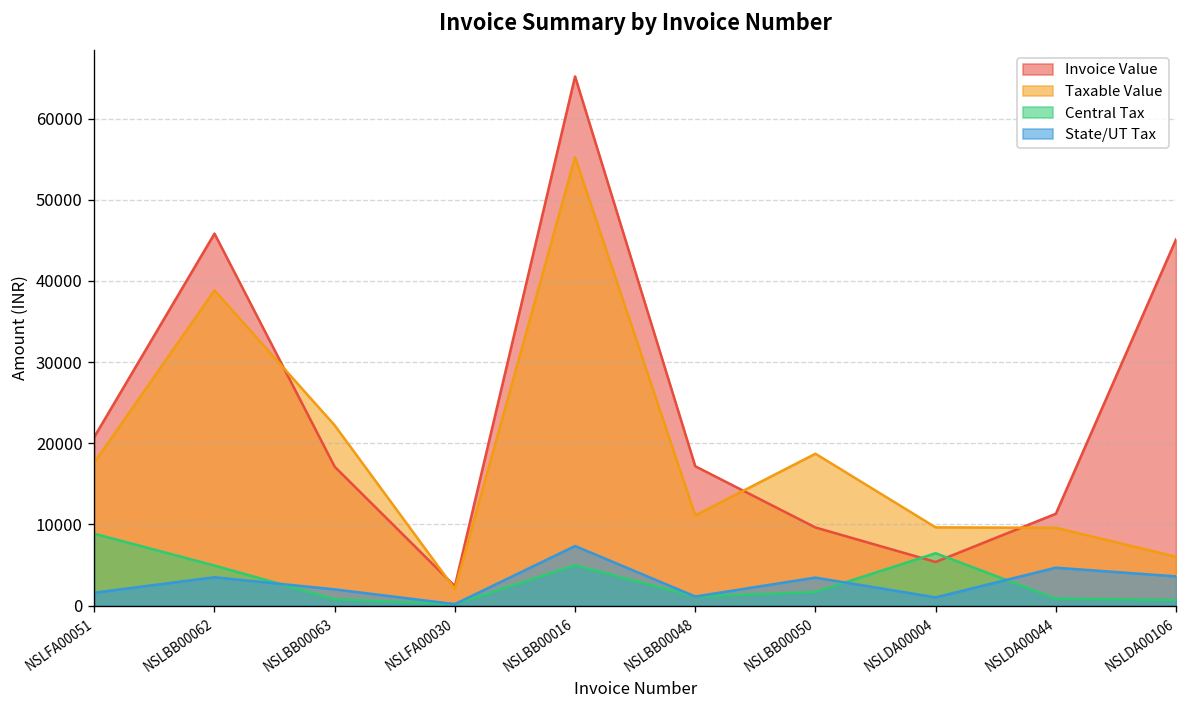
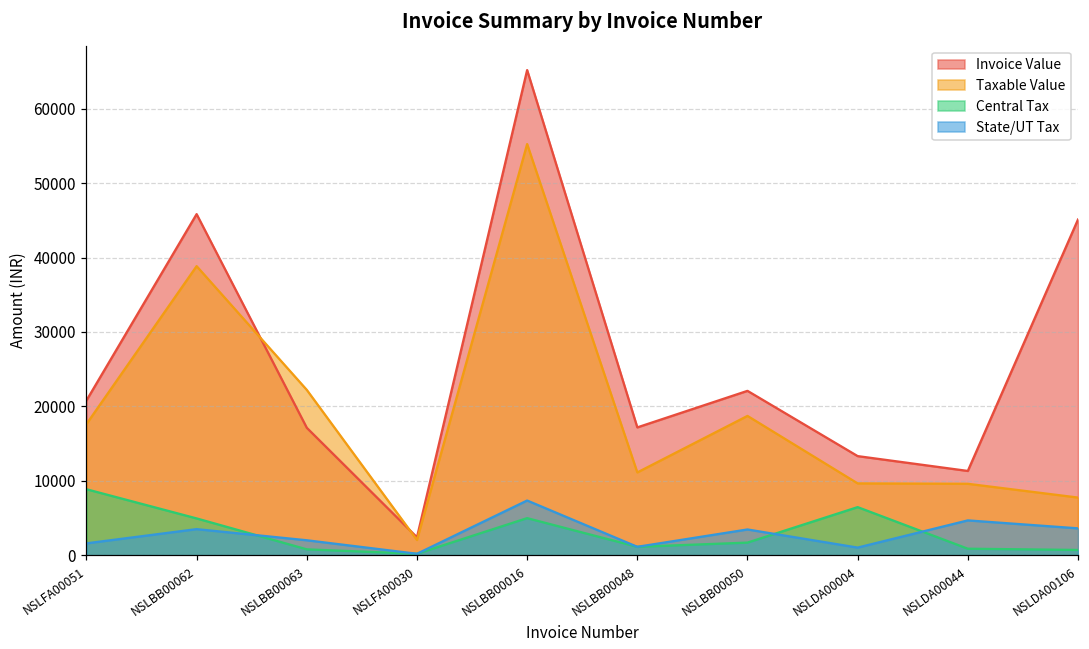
Invoice Value, NSLBB00050: 10000 -> 22000
Invoice Value, NSLDA00004: 5000 -> 13000
Taxable Value, NSLDA00106: 6000 -> 8000
